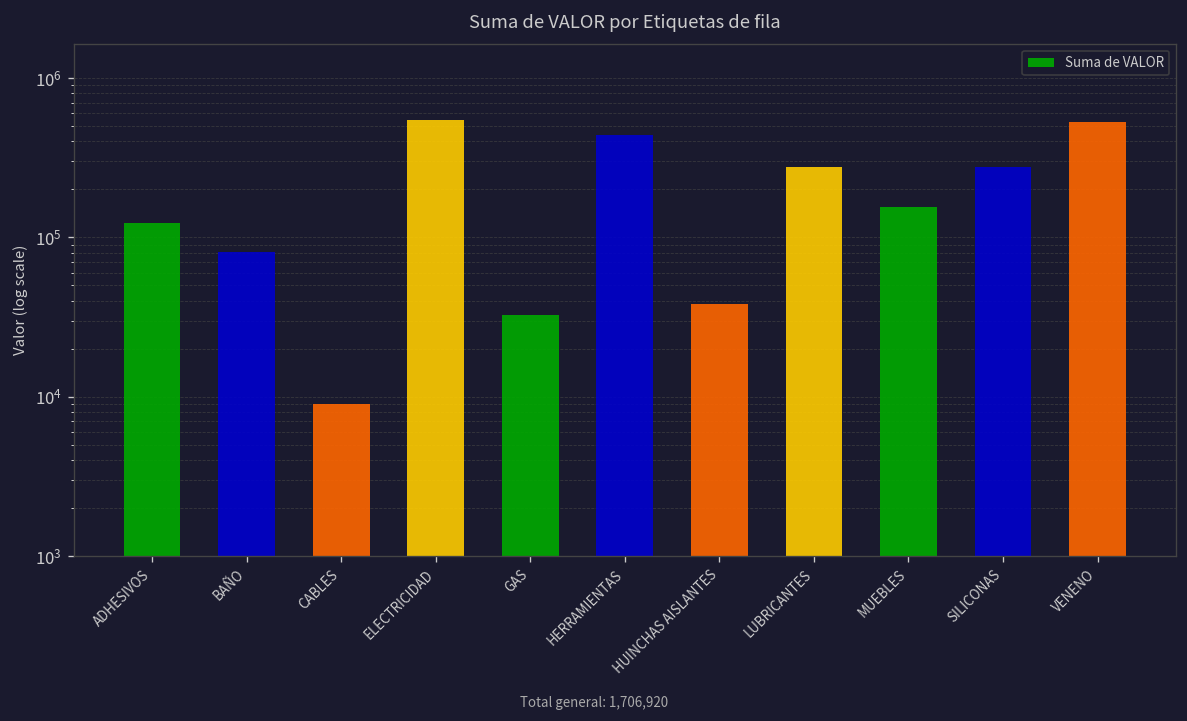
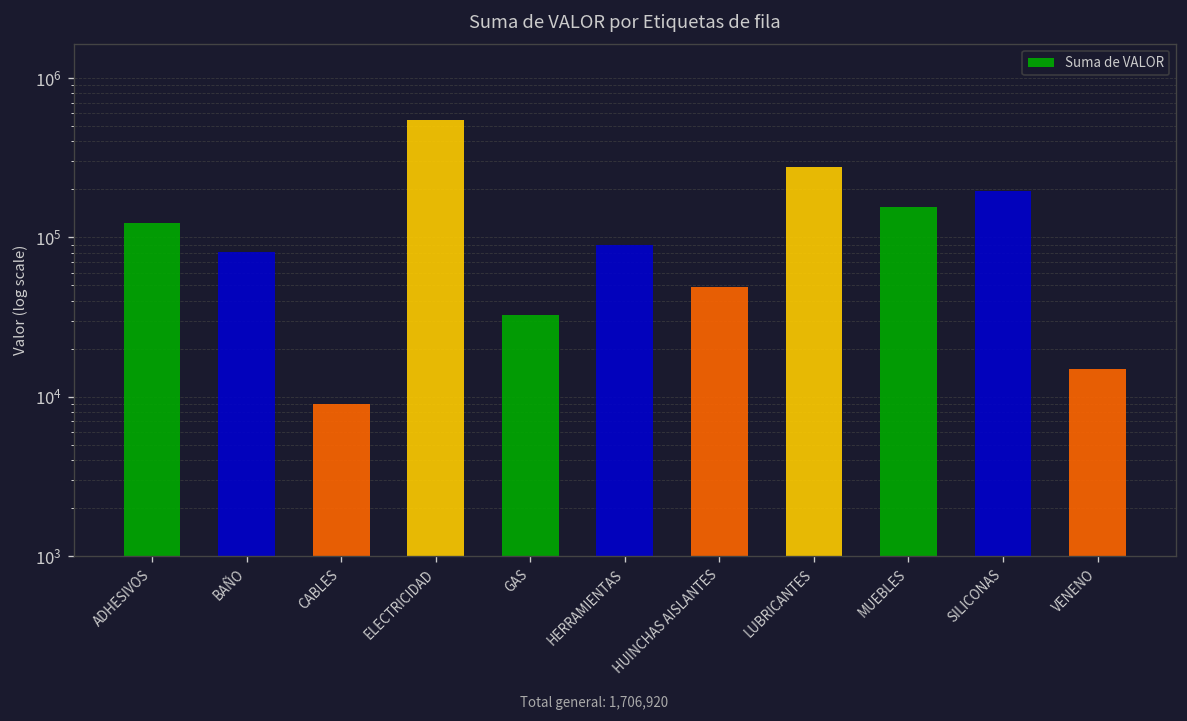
HERRAMIENTAS: 440000 -> 90000
HUINCHAS AISLANTES: 38000 -> 49000
SILICONAS: 280000 -> 200000
VENENO: 530000 -> 15000
